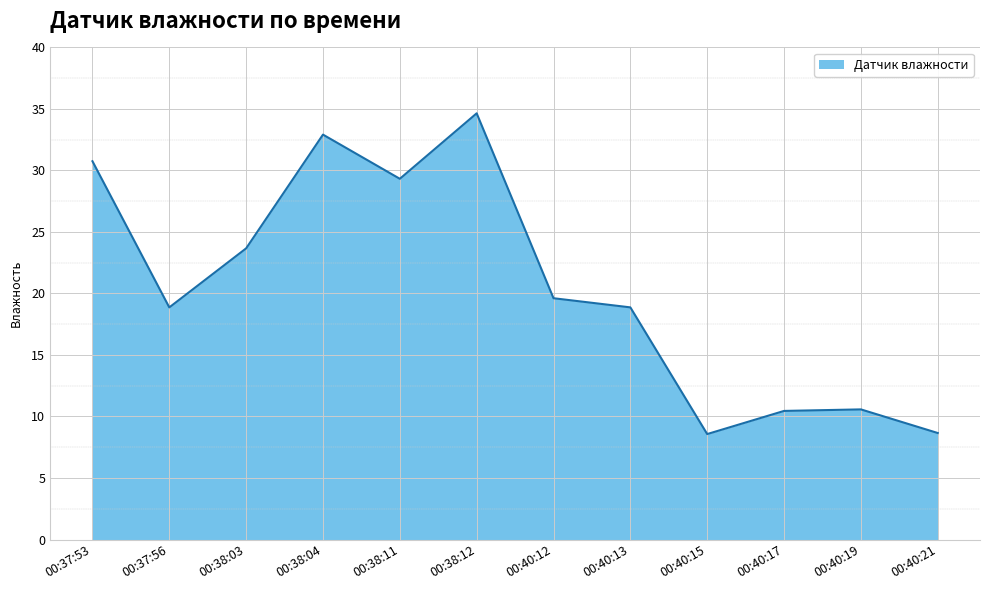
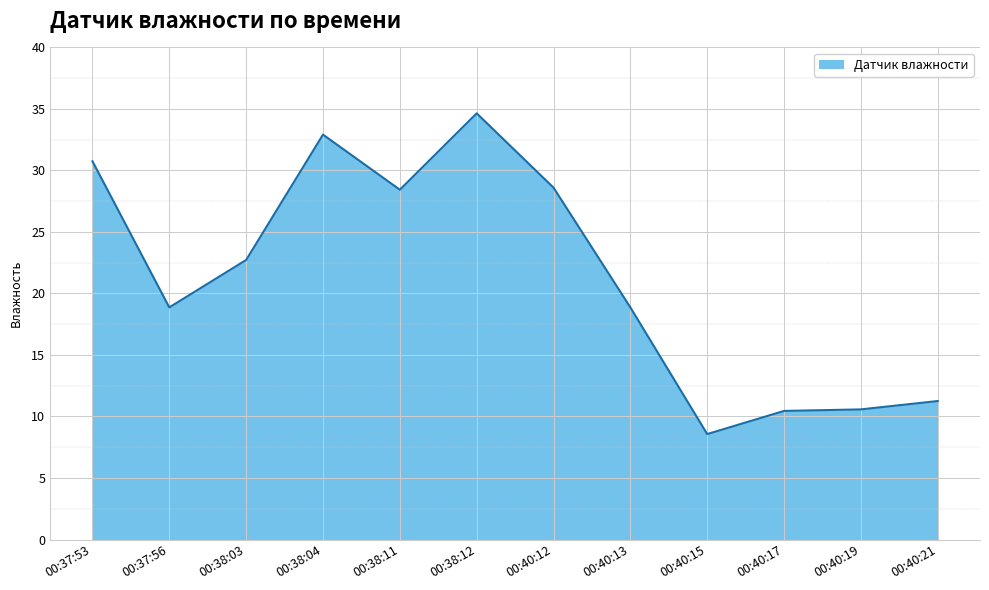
00:38:03: 23.7 -> 22.7
00:38:11: 29.3 -> 28.4
00:40:12: 19.6 -> 28.6
00:40:21: 8.7 -> 11.3
